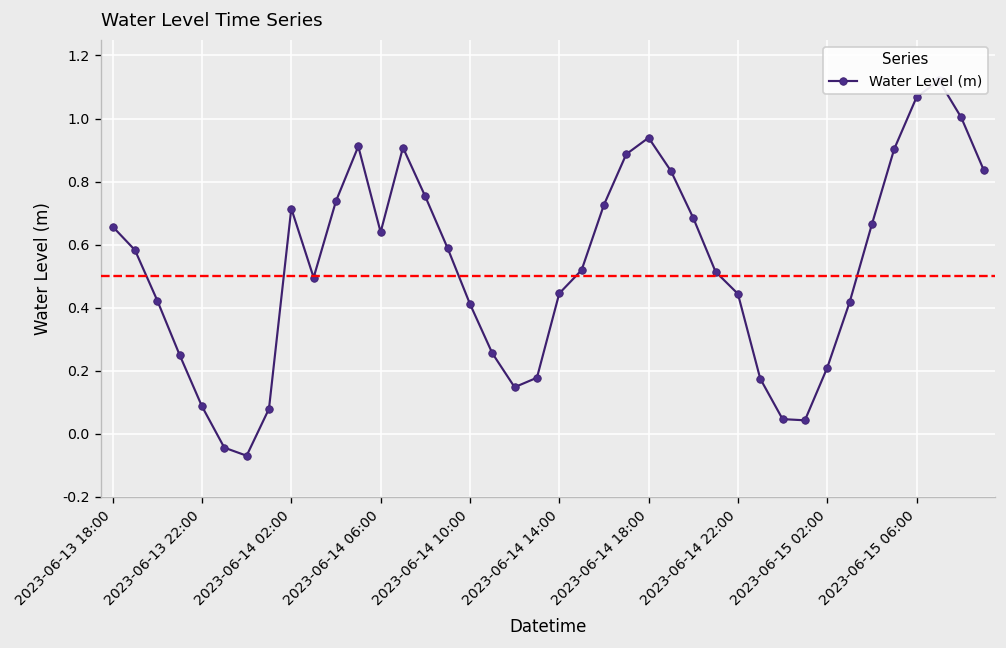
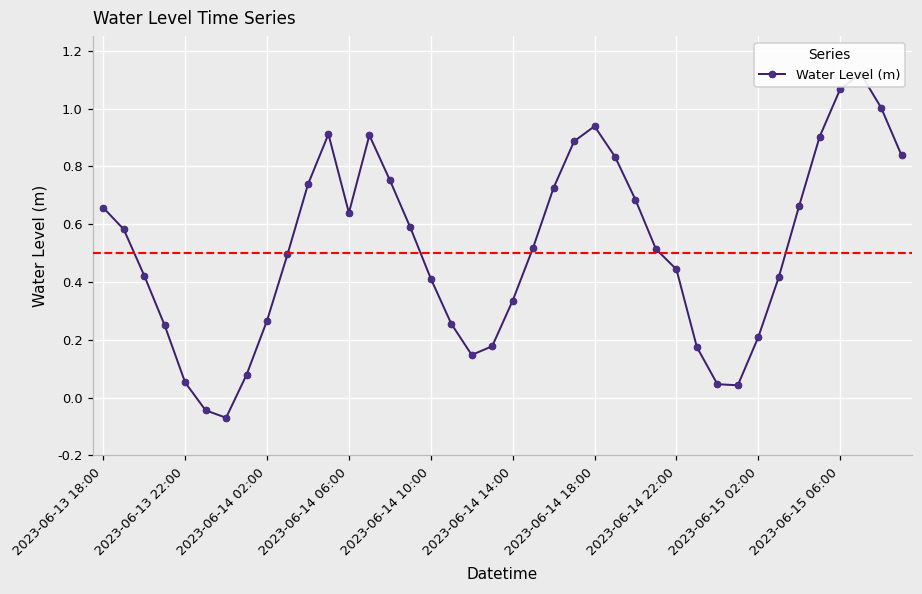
2023-06-13 22:00: 0.09 -> 0.05
2023-06-14 02:00: 0.71 -> 0.27
2023-06-14 14:00: 0.44 -> 0.34
